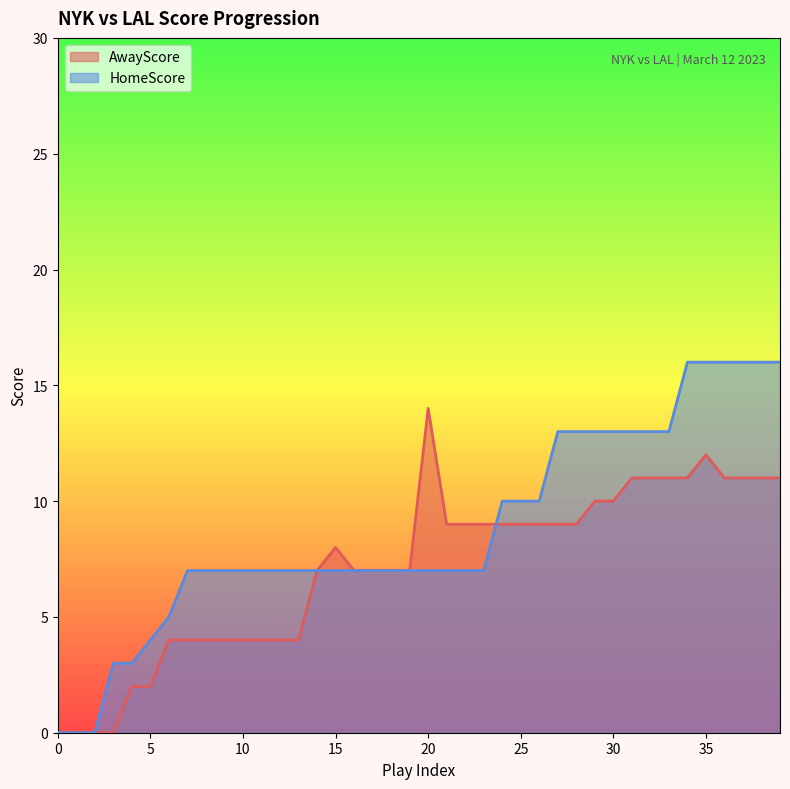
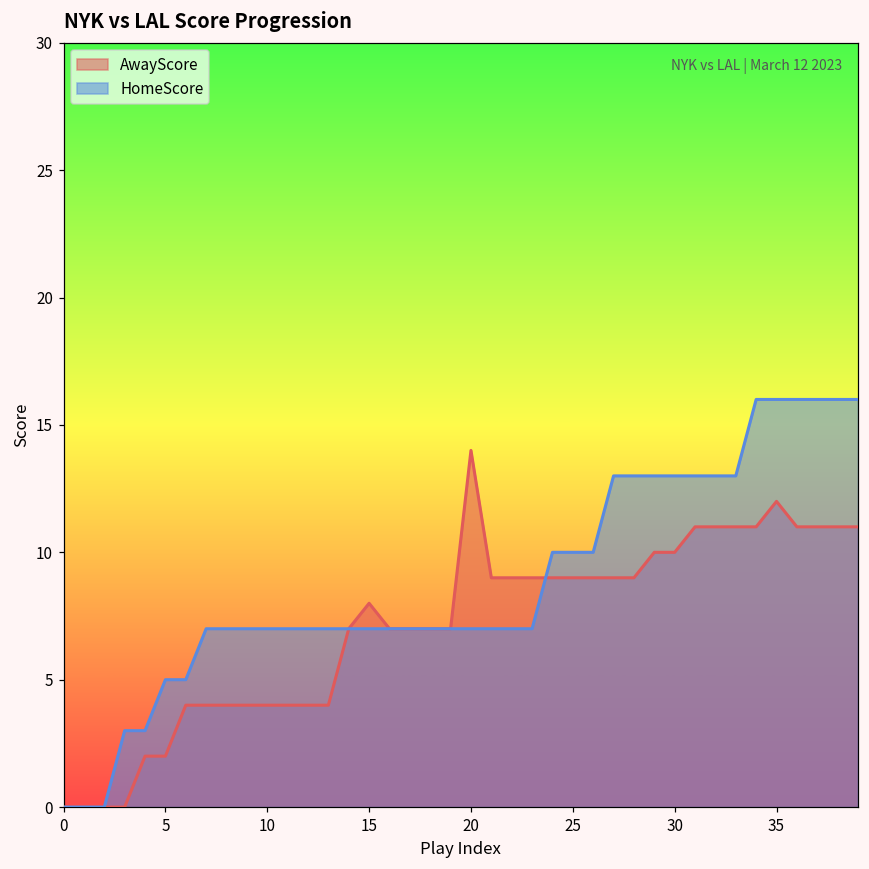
HomeScore, 5: 4 -> 5
